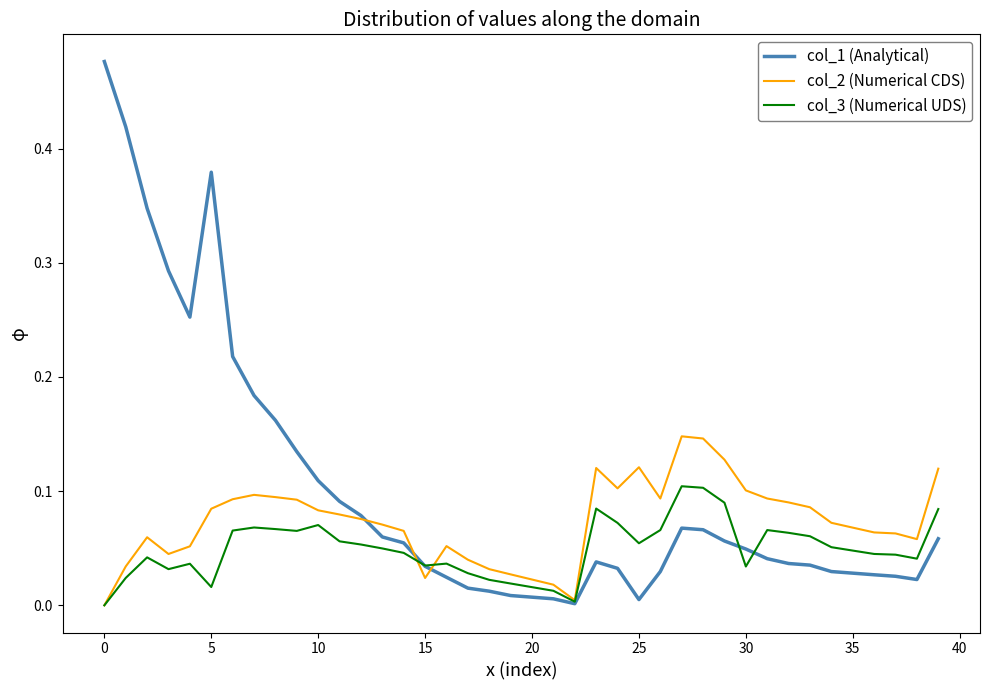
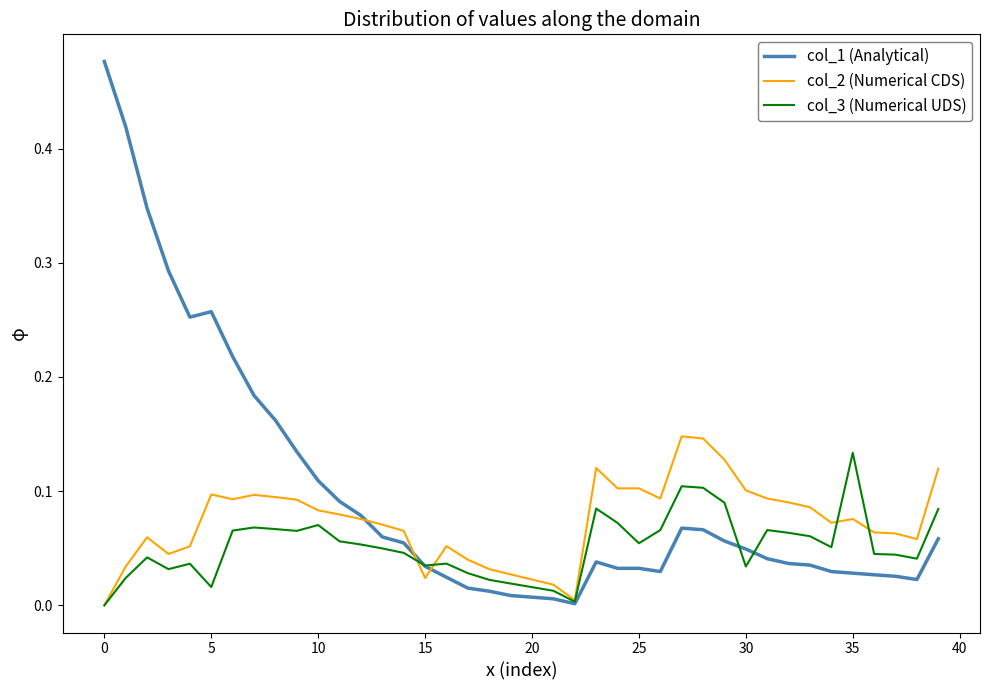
col_1 (Analytical), 5: 0.379 -> 0.257
col_2 (Numerical CDS), 5: 0.085 -> 0.097
col_1 (Analytical), 25: 0.005 -> 0.032
col_2 (Numerical CDS), 25: 0.121 -> 0.102
col_2 (Numerical CDS), 35: 0.068 -> 0.076
col_3 (Numerical UDS), 35: 0.048 -> 0.134
